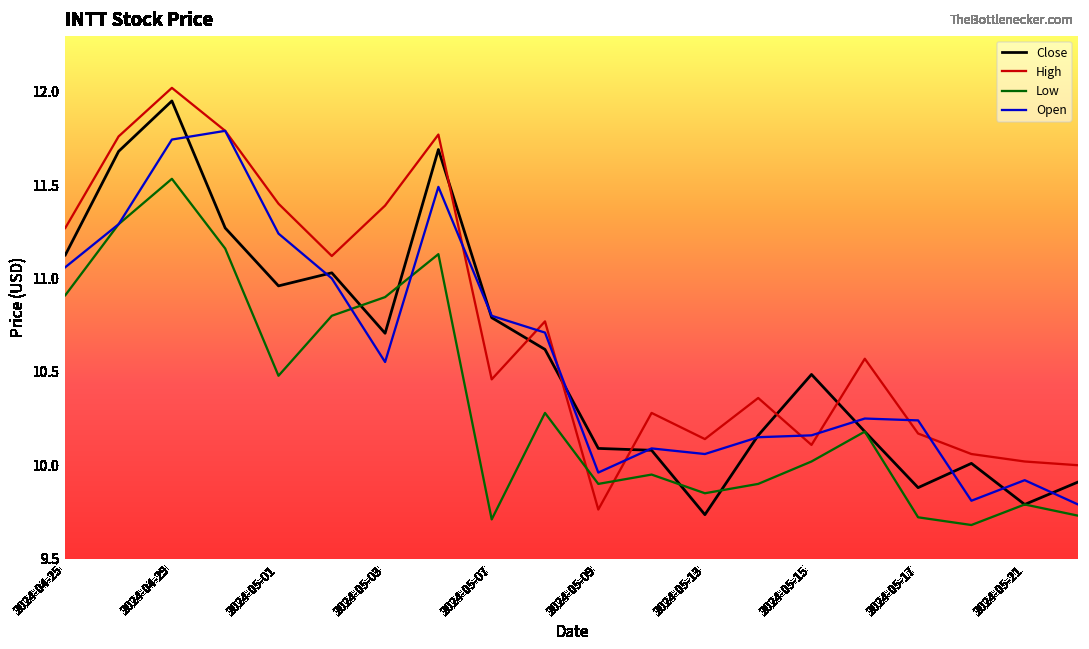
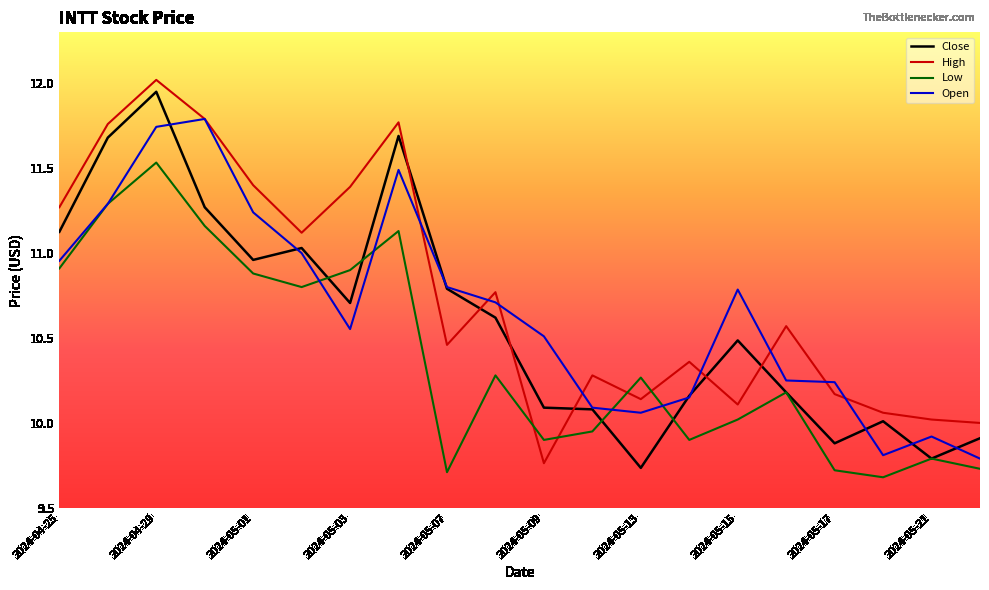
Open, 2024-04-25: 11.06 -> 10.95
Low, 2024-05-01: 10.48 -> 10.88
Open, 2024-05-09: 9.96 -> 10.51
Low, 2024-05-13: 9.85 -> 10.27
Open, 2024-05-15: 10.16 -> 10.79
